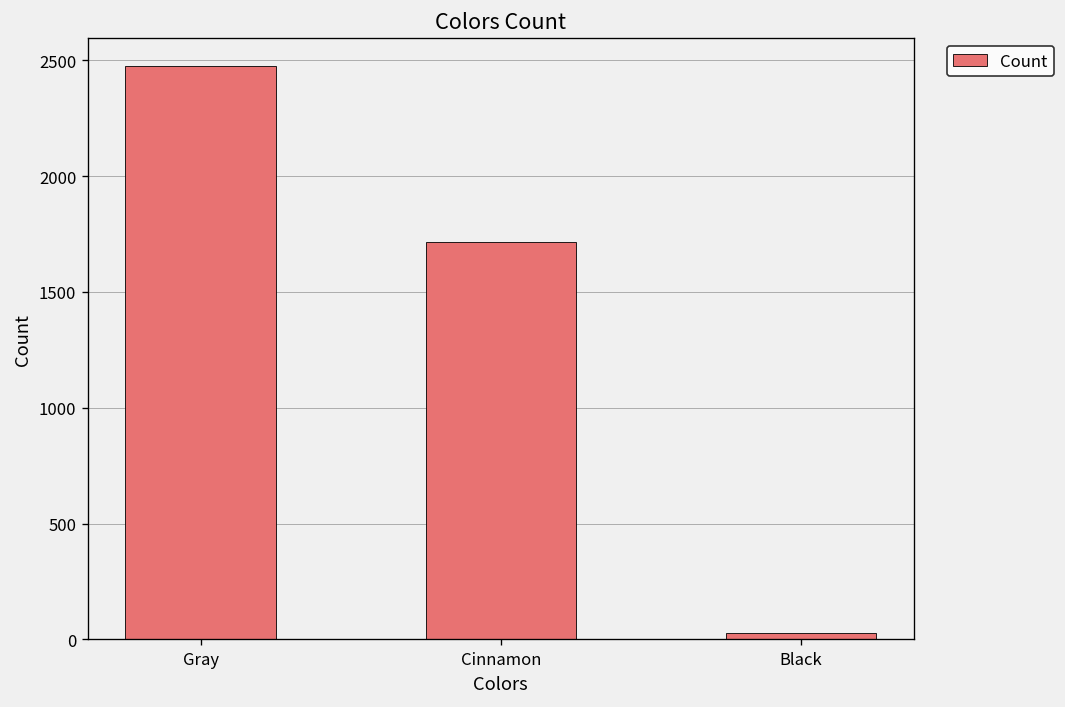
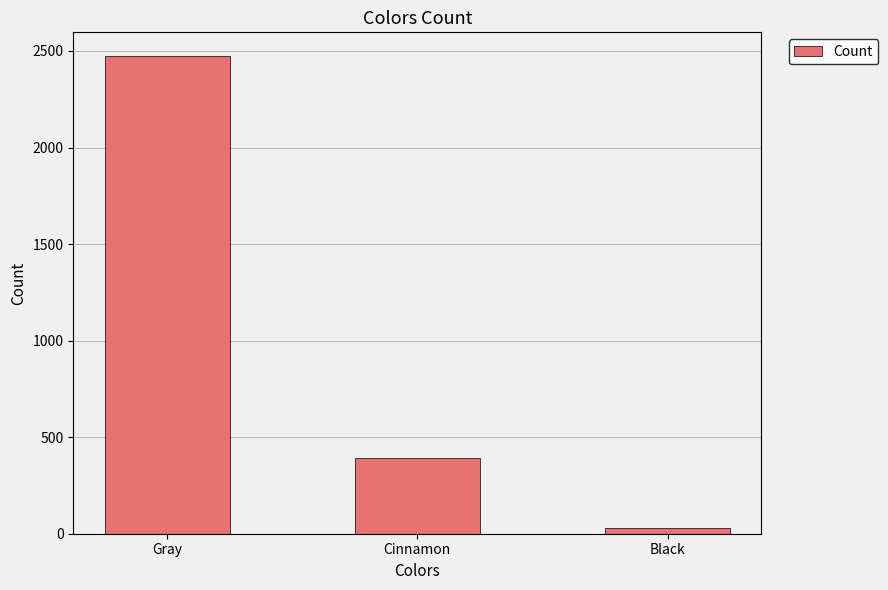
Cinnamon: 1720 -> 390
